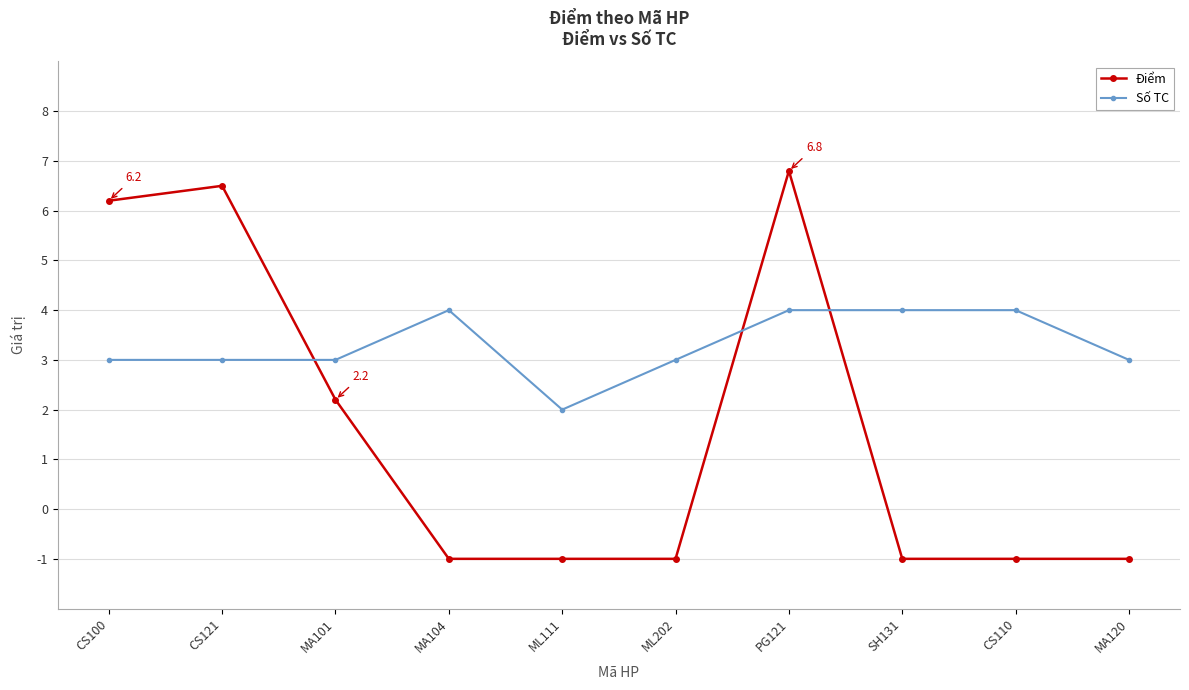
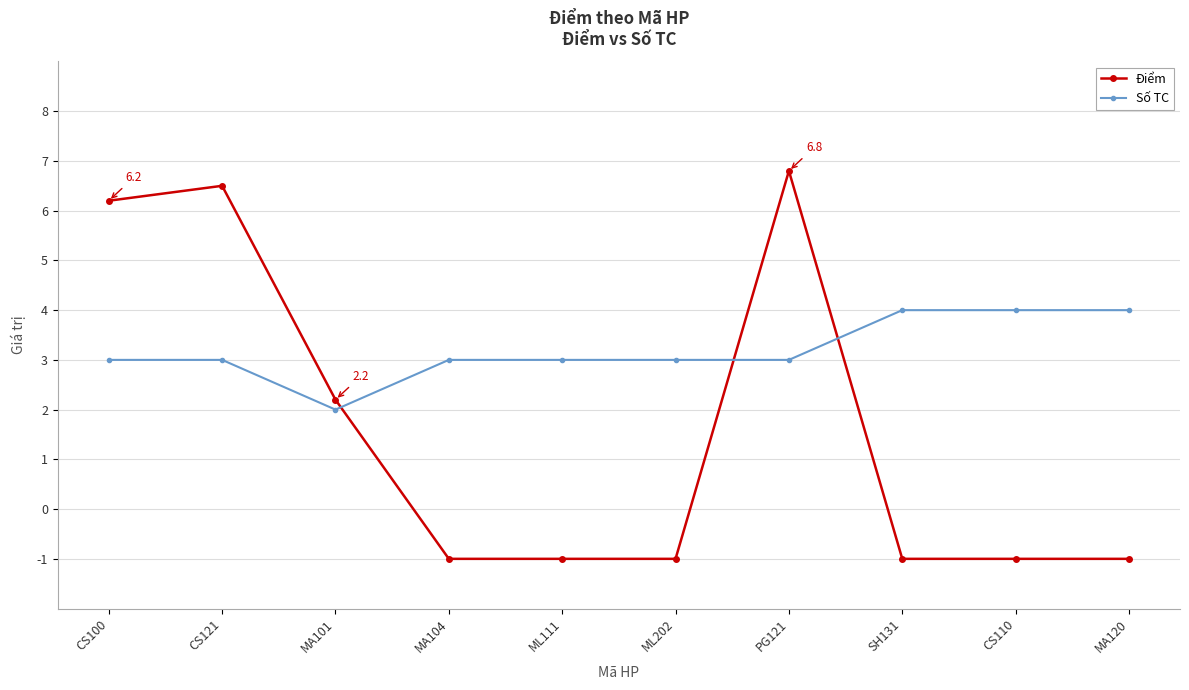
Số TC, MA101: 3 -> 2
Số TC, MA104: 4 -> 3
Số TC, ML111: 2 -> 3
Số TC, PG121: 4 -> 3
Số TC, MA120: 3 -> 4
